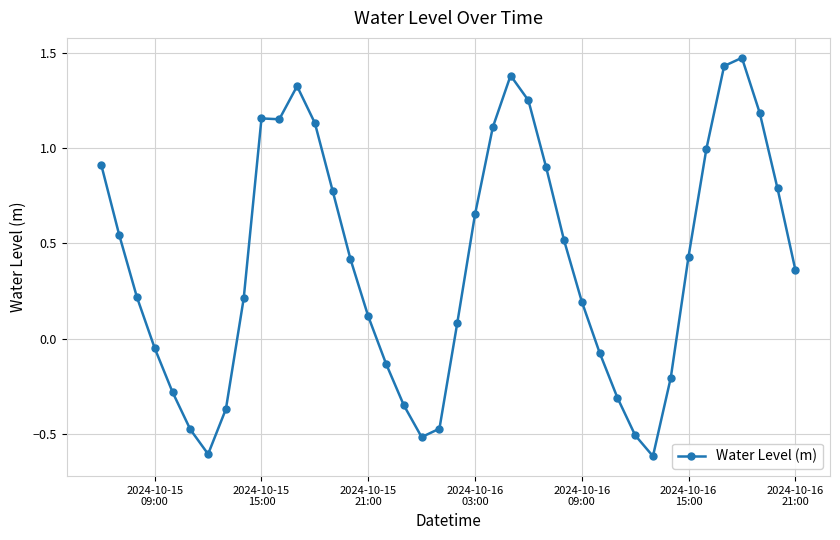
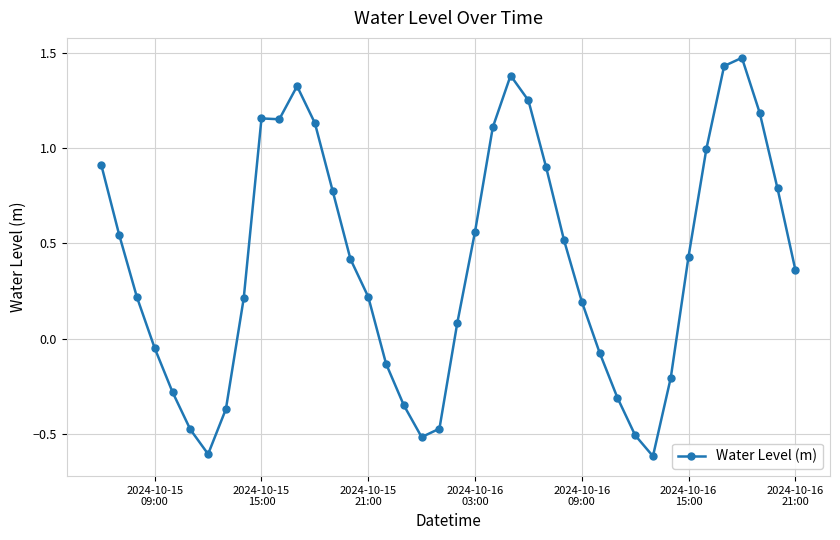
2024-10-15 21:00: 0.12 -> 0.22
2024-10-16 03:00: 0.65 -> 0.56
